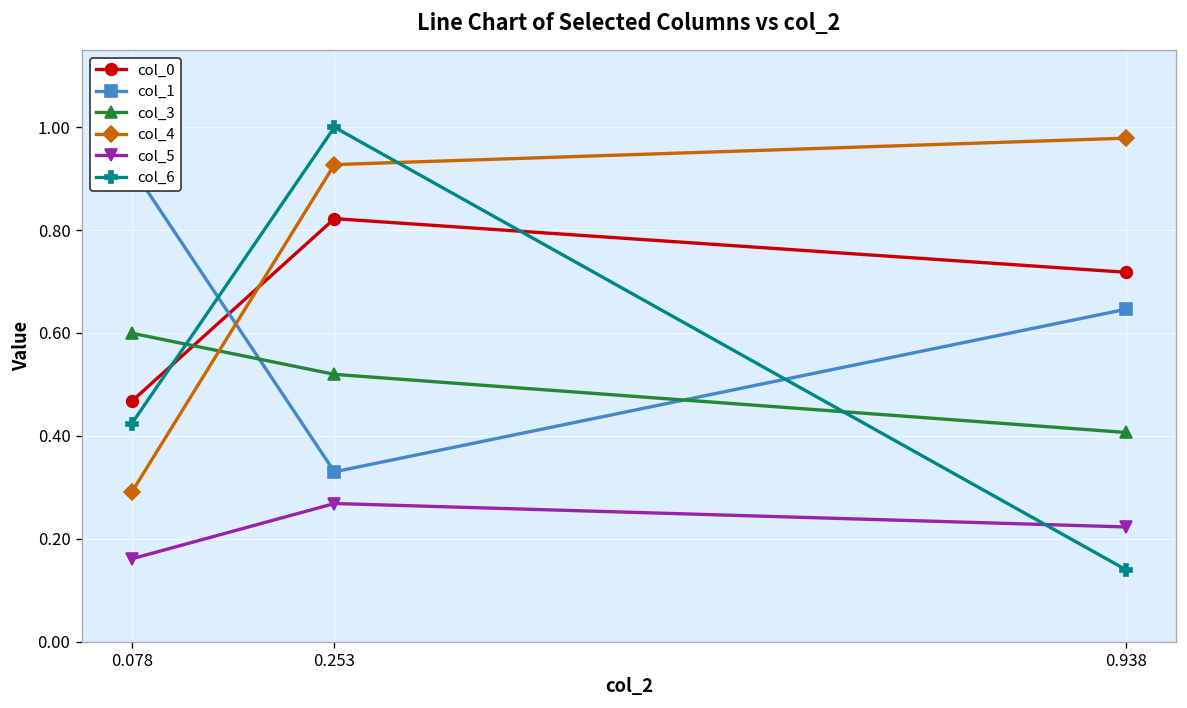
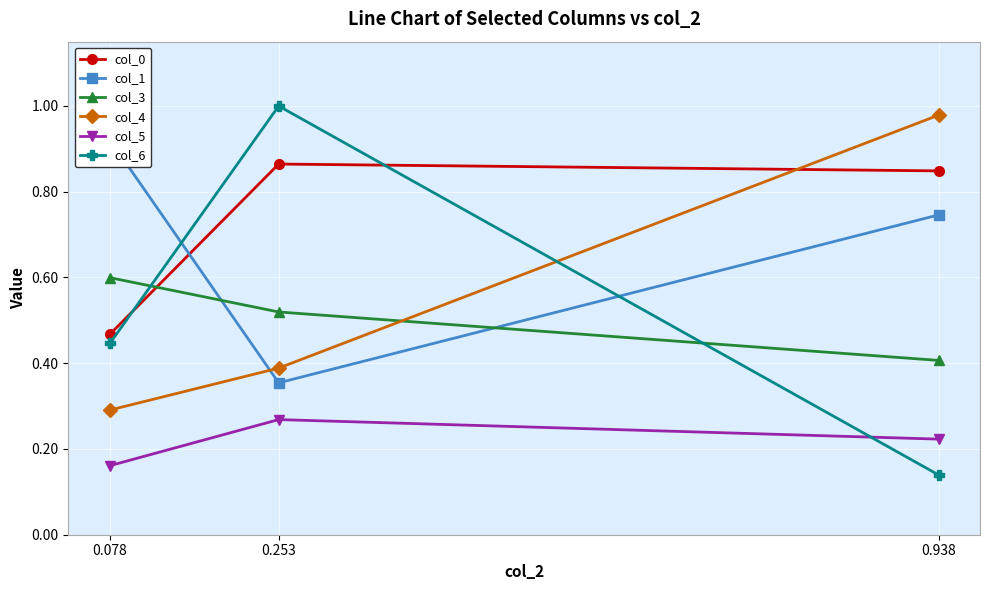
col_6, 0.078: 0.42 -> 0.45
col_0, 0.253: 0.82 -> 0.86
col_1, 0.253: 0.33 -> 0.35
col_4, 0.253: 0.93 -> 0.39
col_0, 0.938: 0.72 -> 0.85
col_1, 0.938: 0.65 -> 0.75
